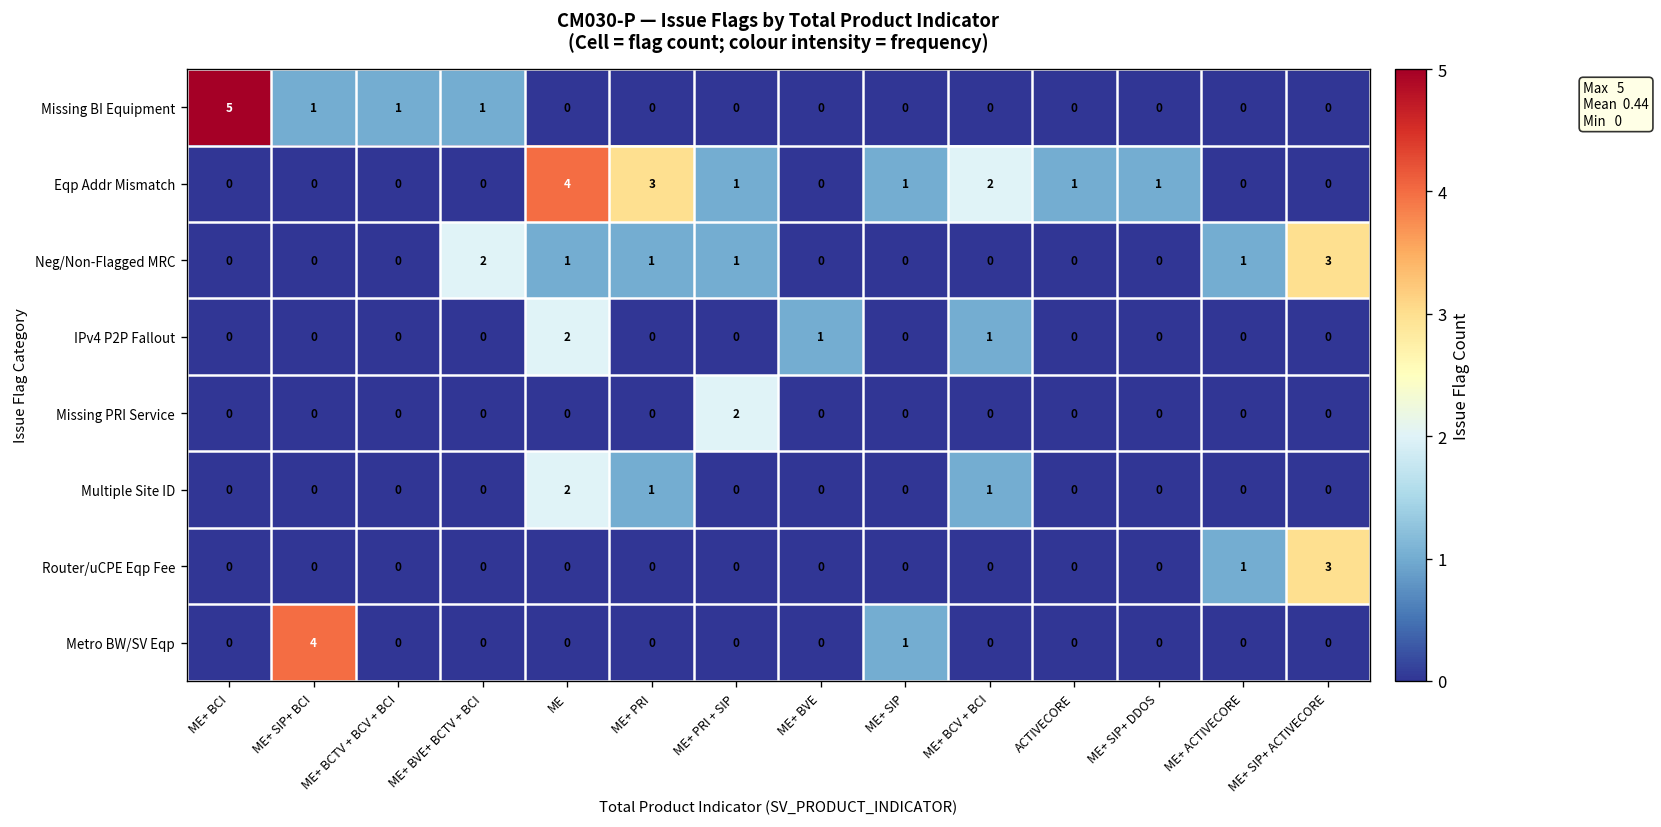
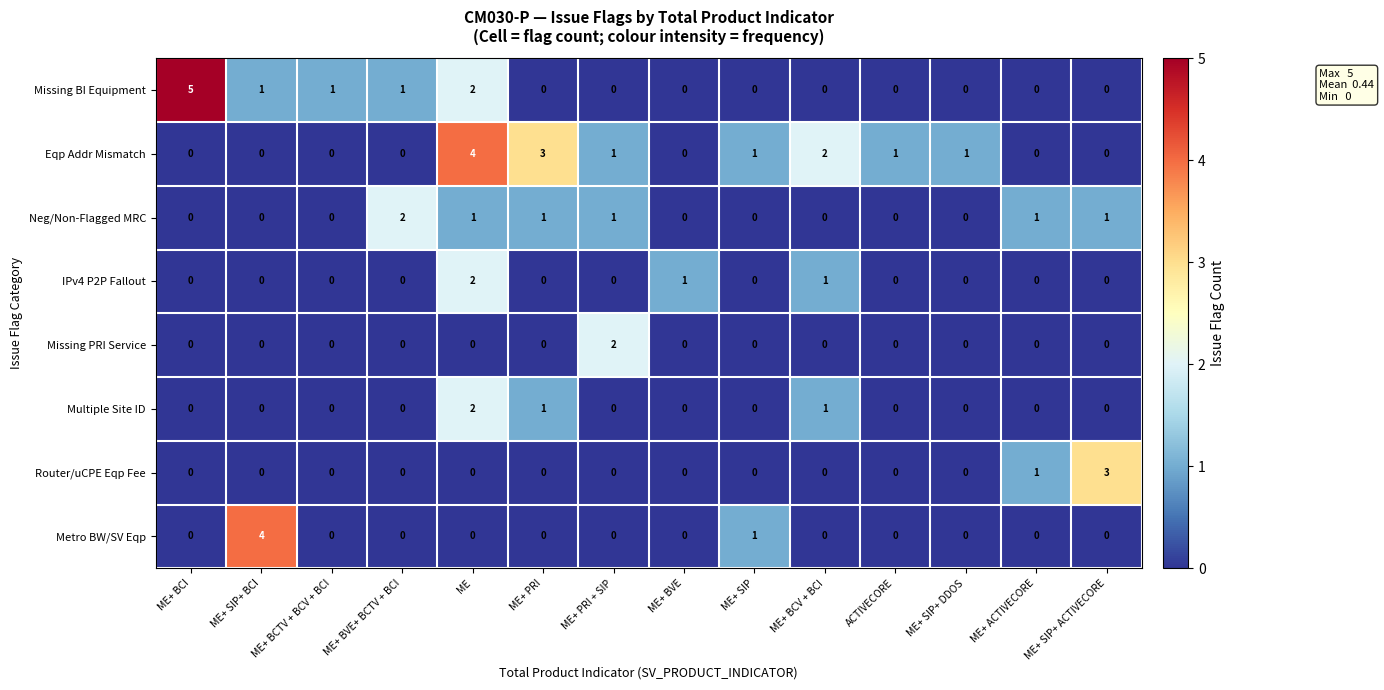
Missing BI Equipment, ME: 0 -> 2
Neg/Non-Flagged MRC, ME+ SIP+ ACTIVECORE: 3 -> 1
